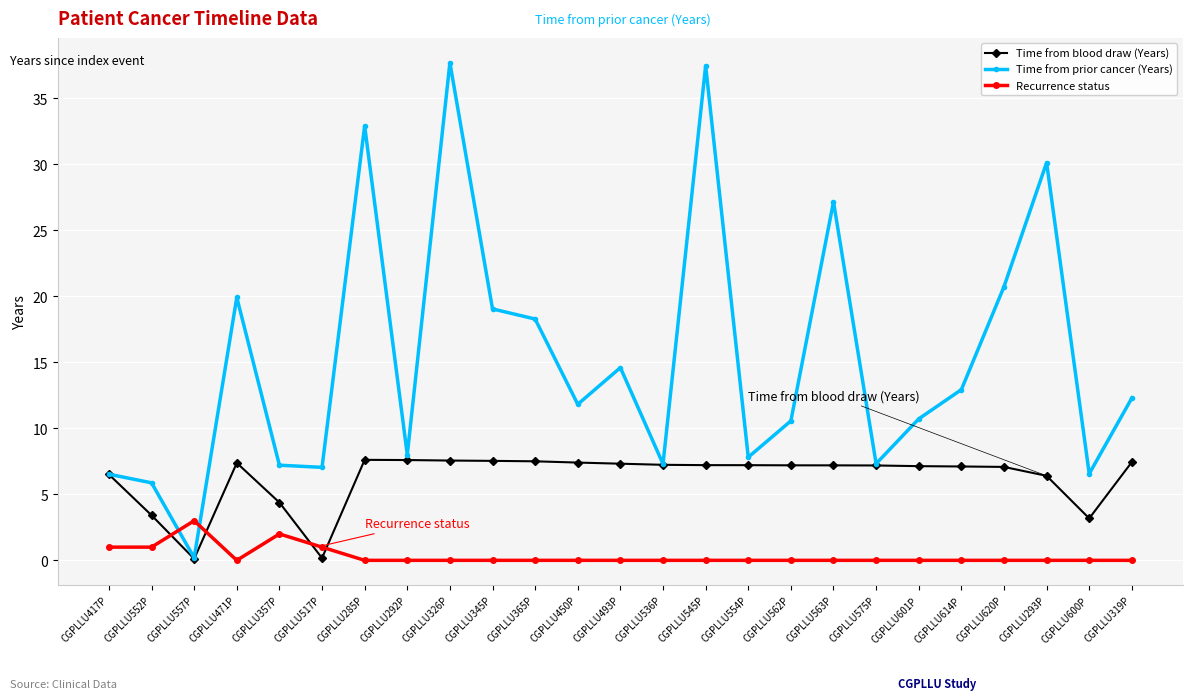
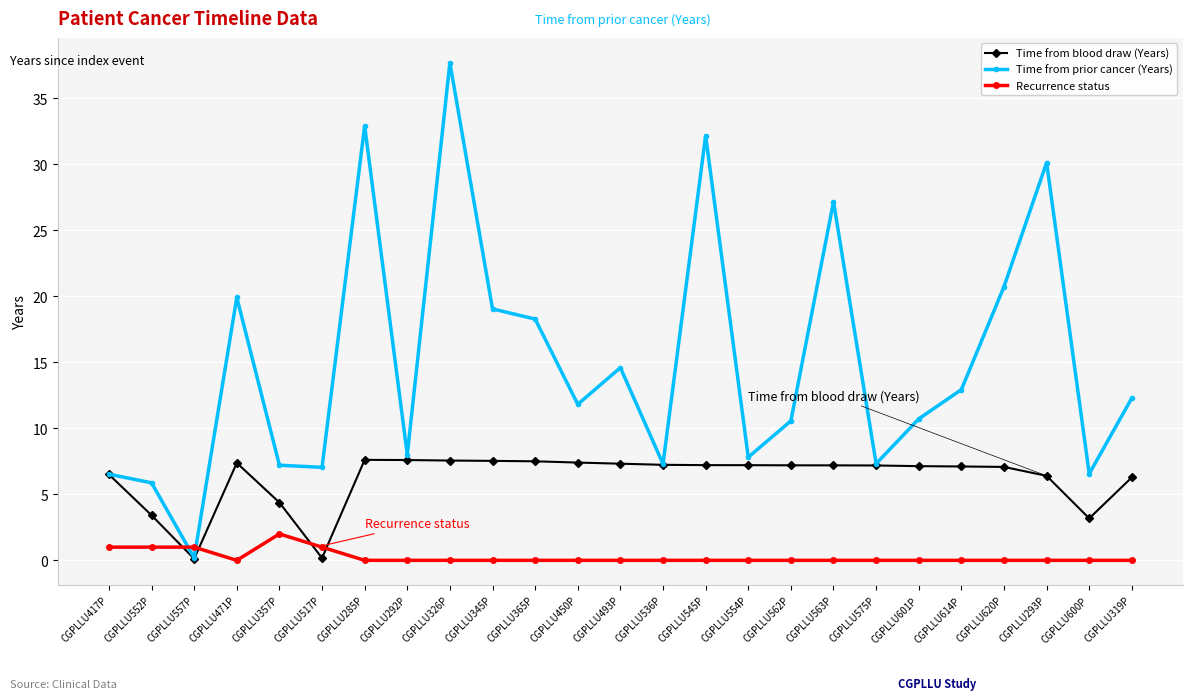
Recurrence status, CGPLLU557P: 3 -> 1
Time from prior cancer (Years), CGPLLU545P: 37.5 -> 32.2
Time from blood draw (Years), CGPLLU319P: 7.4 -> 6.3
